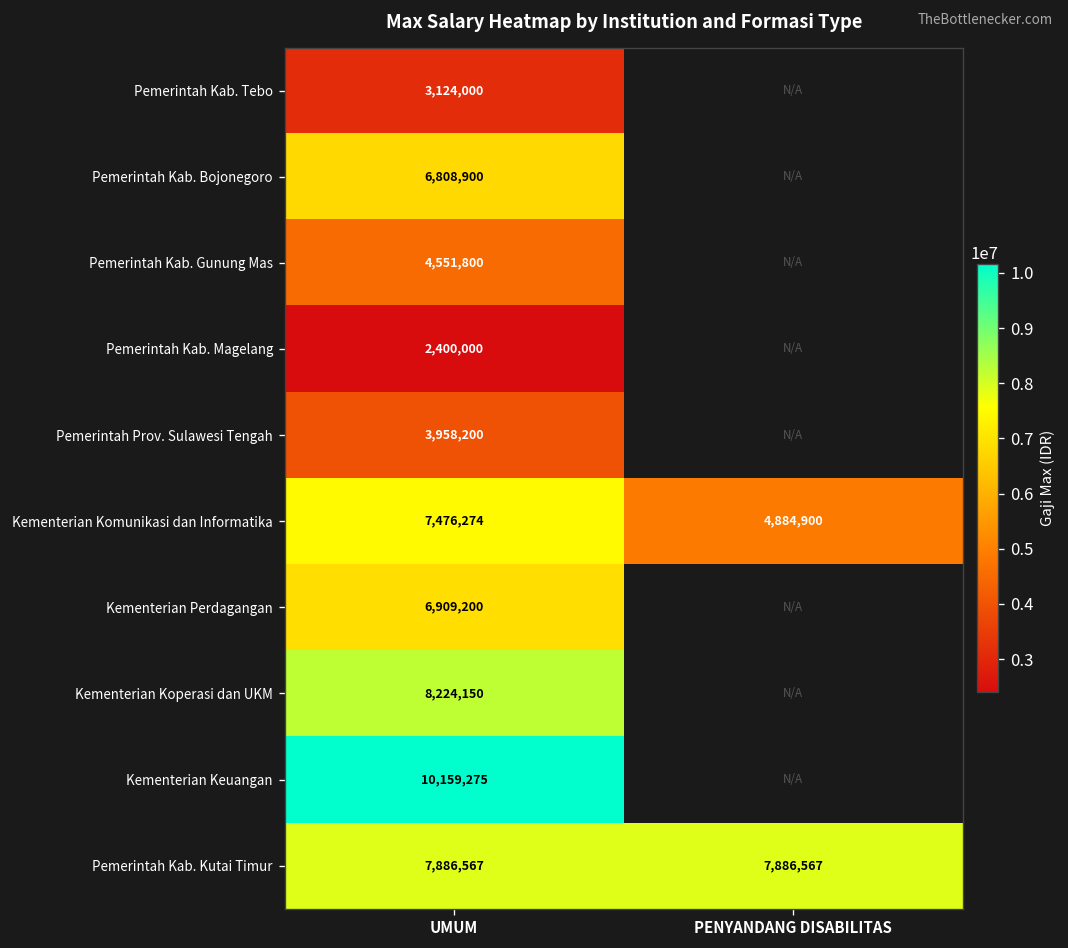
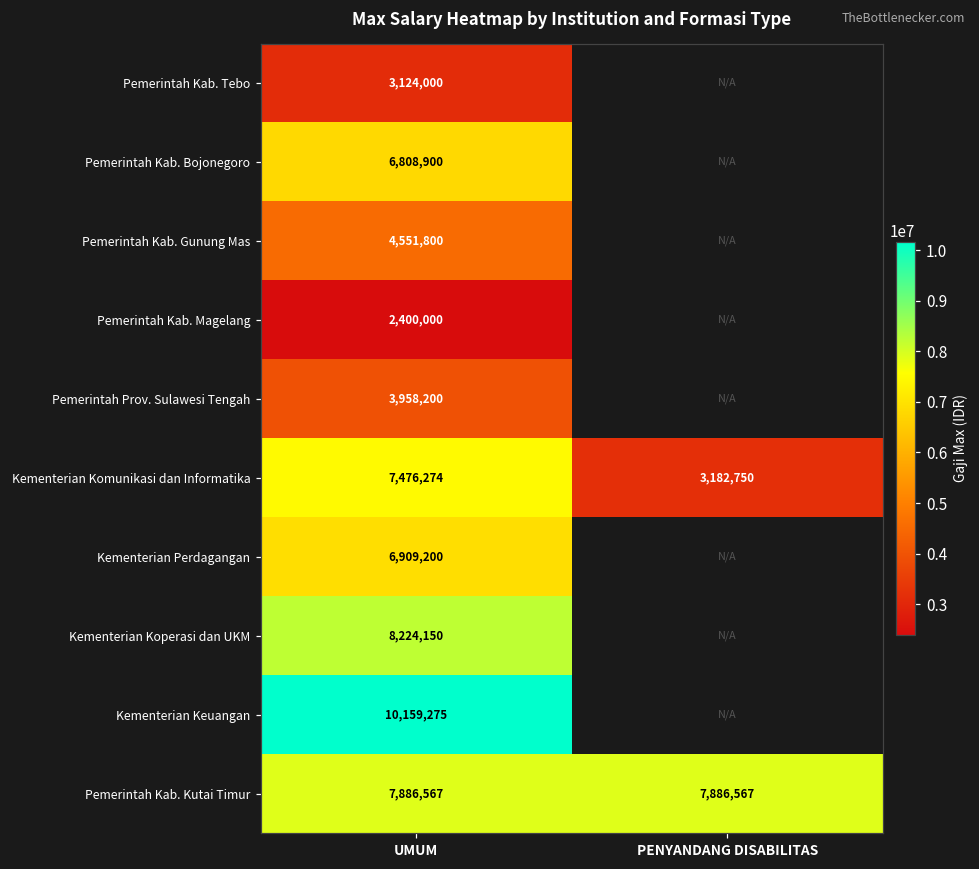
Kementerian Komunikasi dan Informatika, PENYANDANG DISABILITAS: 4,884,900 -> 3,182,750
